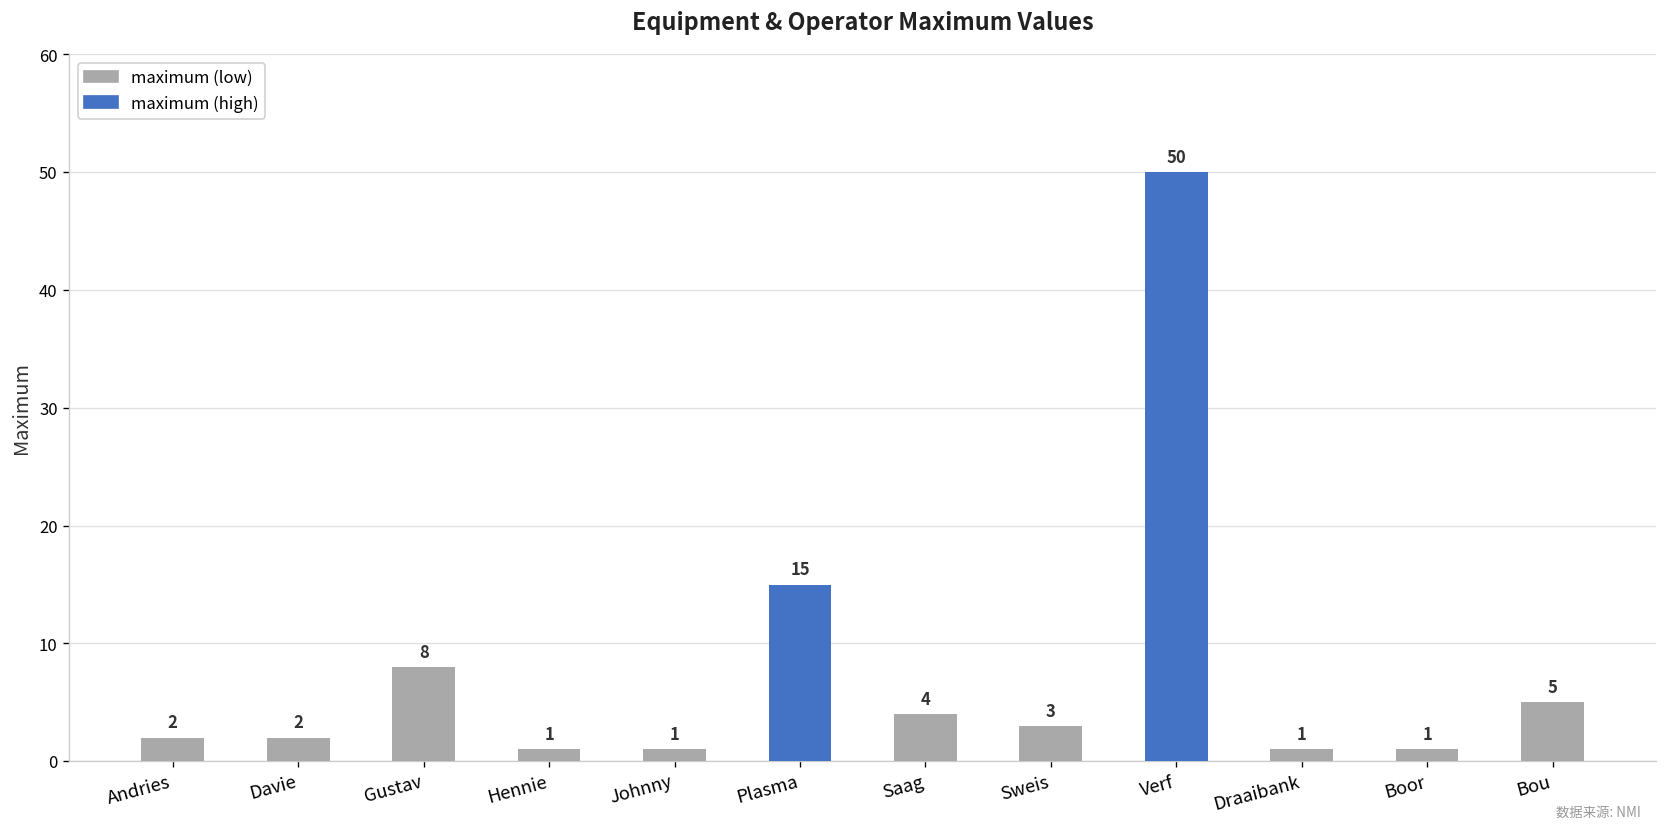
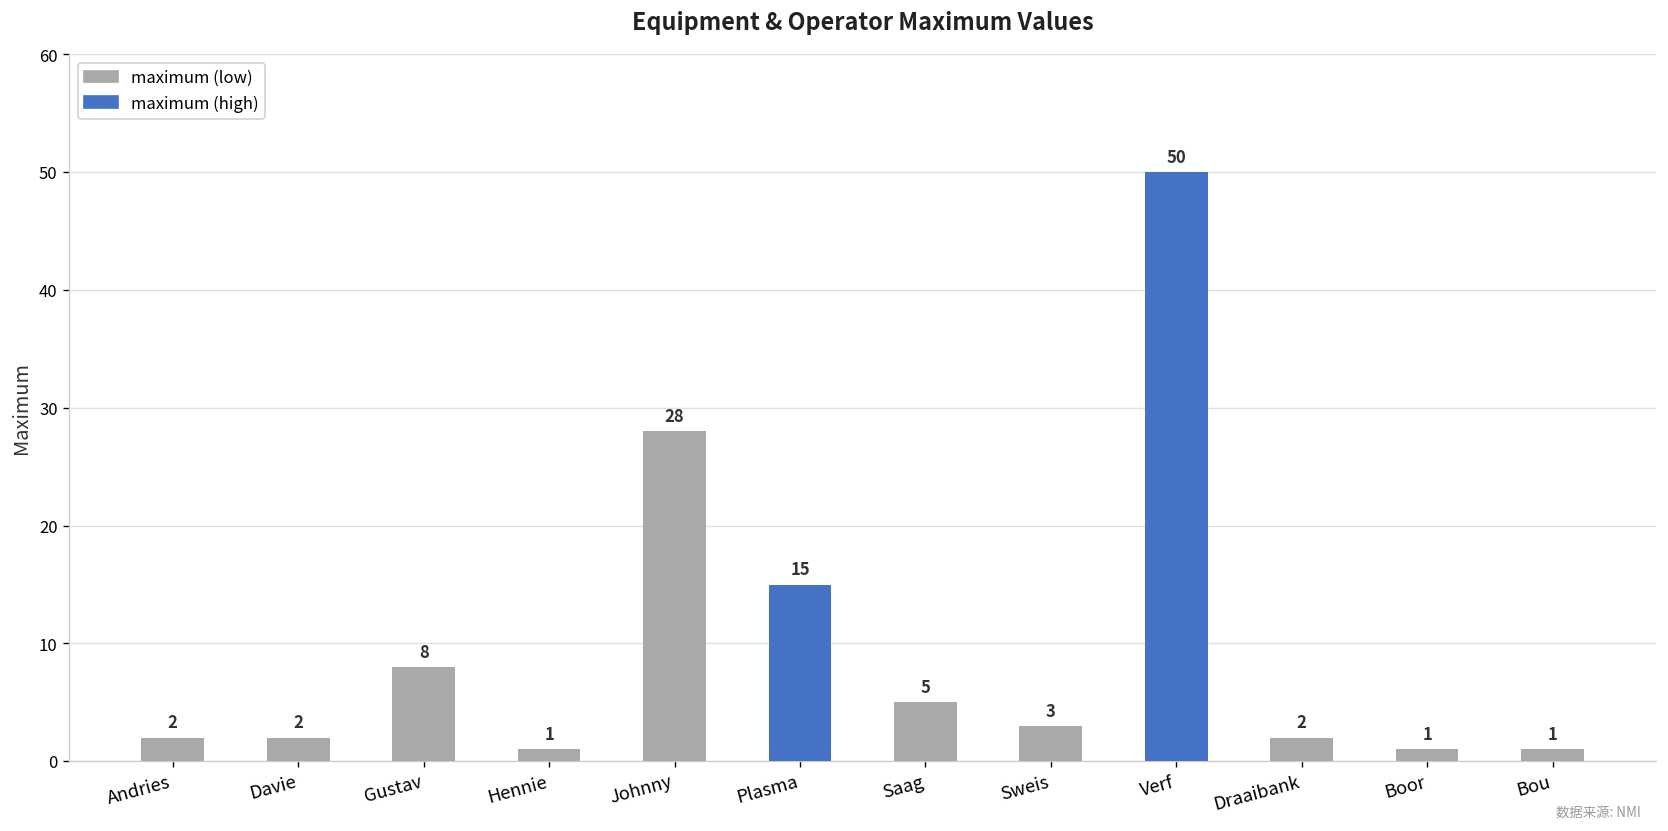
Johnny: 1 -> 28
Saag: 4 -> 5
Draaibank: 1 -> 2
Bou: 5 -> 1
